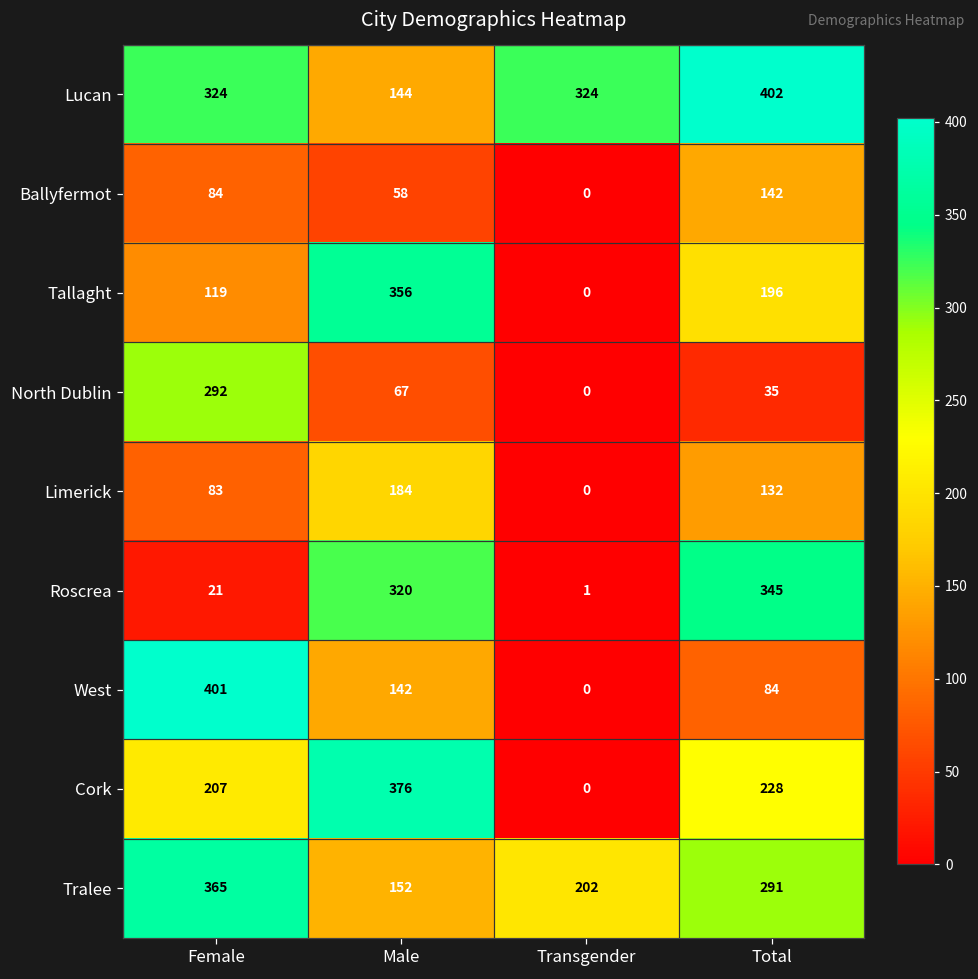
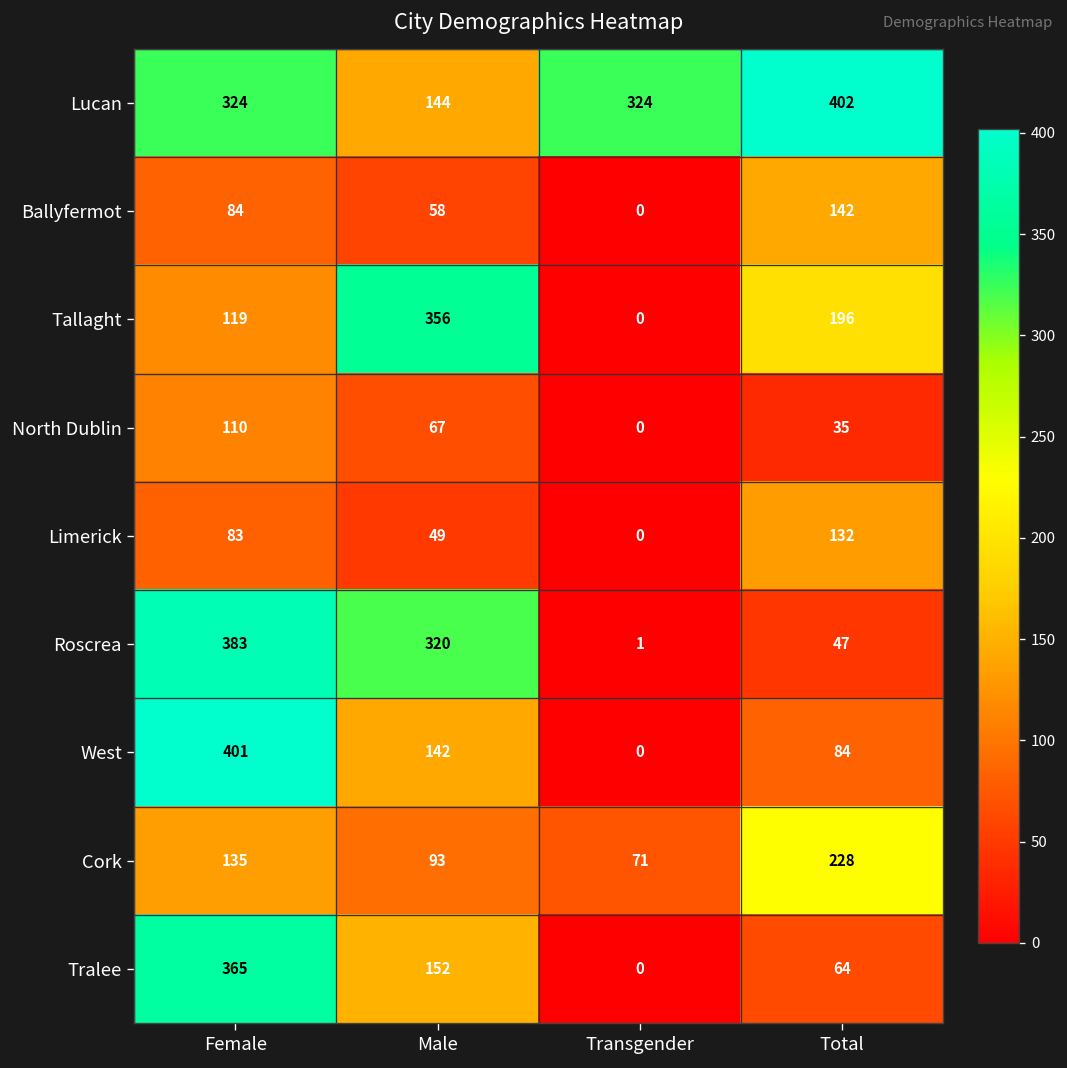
North Dublin, Female: 292 -> 110
Limerick, Male: 184 -> 49
Roscrea, Female: 21 -> 383
Roscrea, Total: 345 -> 47
Cork, Female: 207 -> 135
Cork, Male: 376 -> 93
Cork, Transgender: 0 -> 71
Tralee, Transgender: 202 -> 0
Tralee, Total: 291 -> 64
